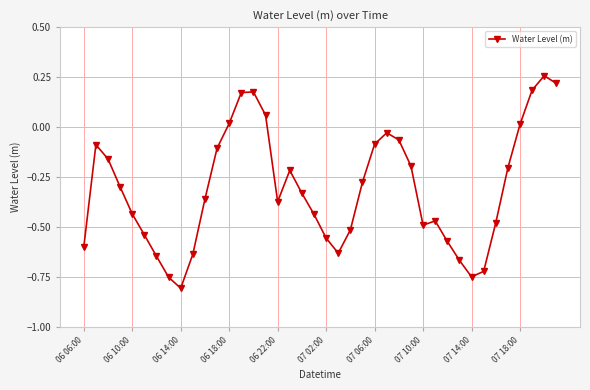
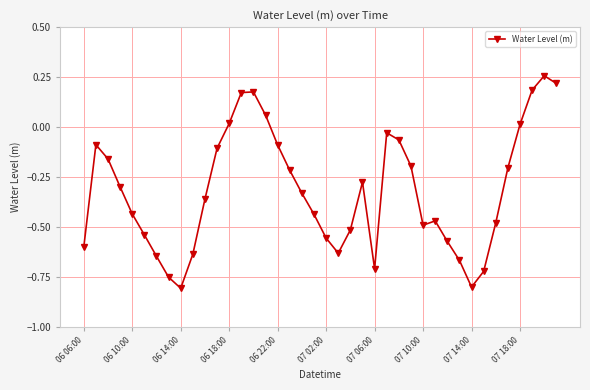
06 22:00: -0.37 -> -0.09
07 06:00: -0.09 -> -0.71
07 14:00: -0.75 -> -0.80
